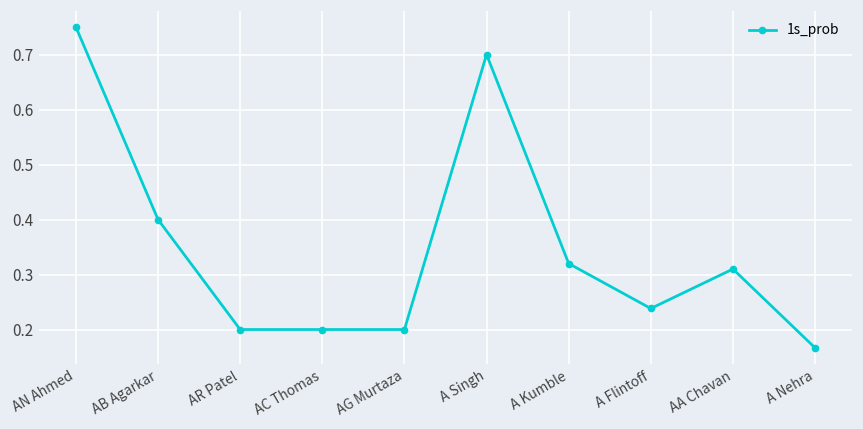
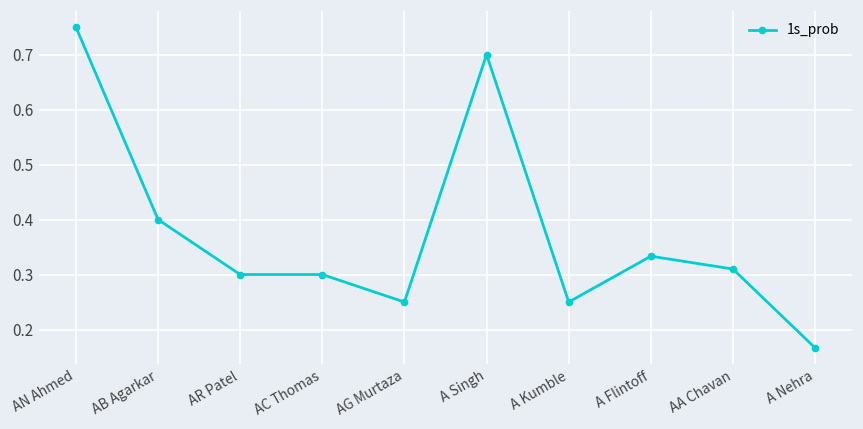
AR Patel: 0.2 -> 0.3
AC Thomas: 0.2 -> 0.3
AG Murtaza: 0.20 -> 0.25
A Kumble: 0.32 -> 0.25
A Flintoff: 0.24 -> 0.33
